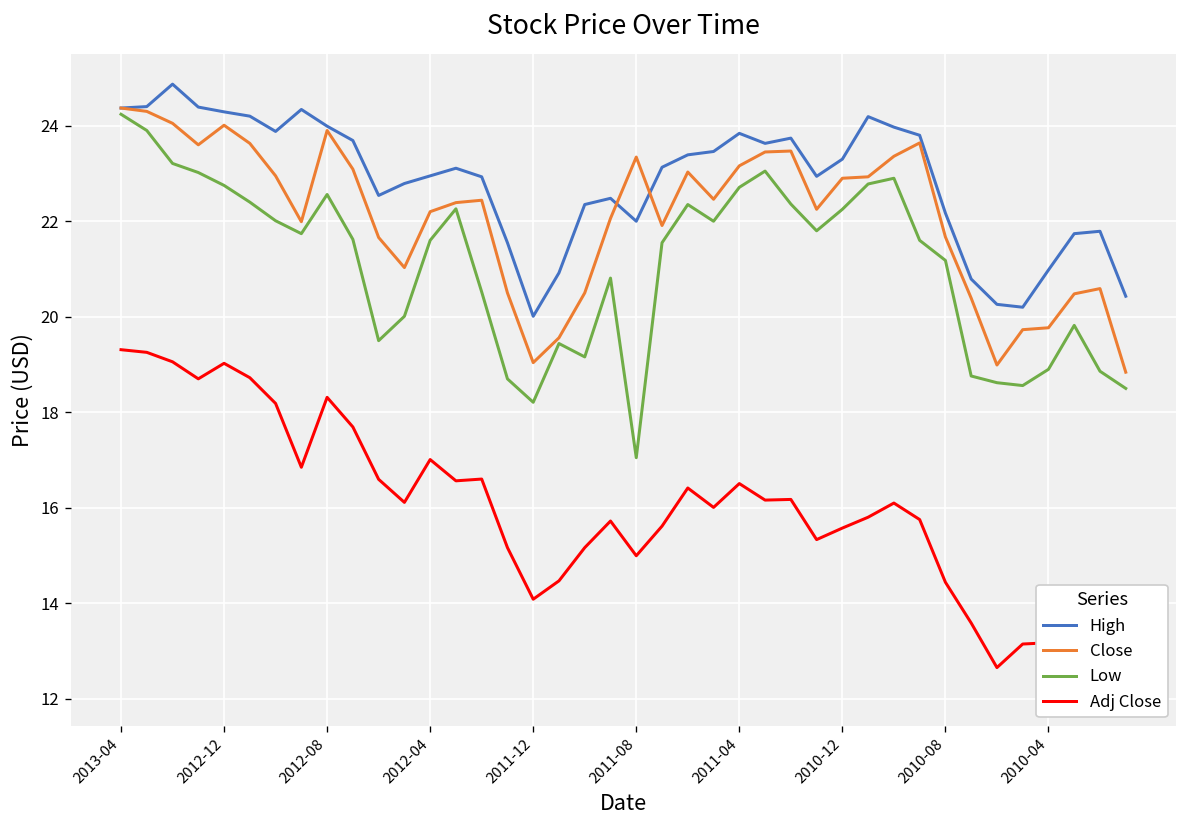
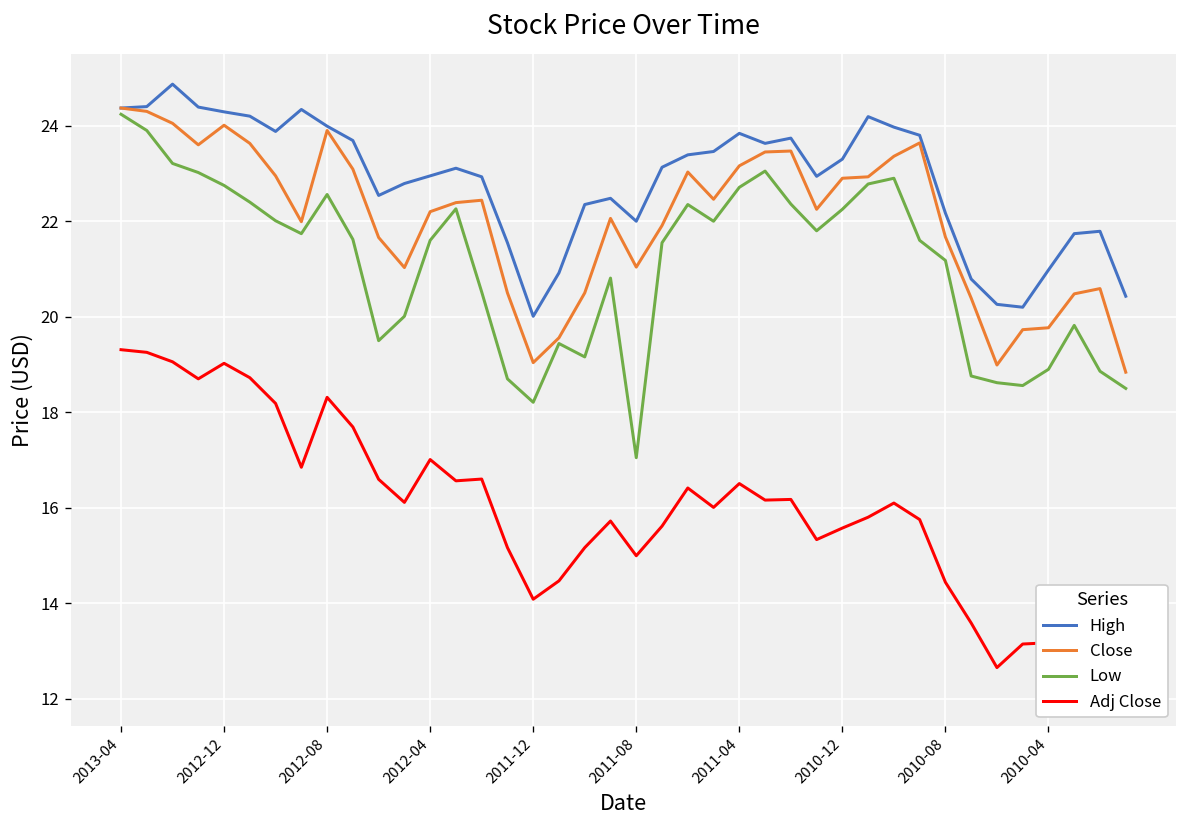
Close, 2011-08: 23.3 -> 21.0
